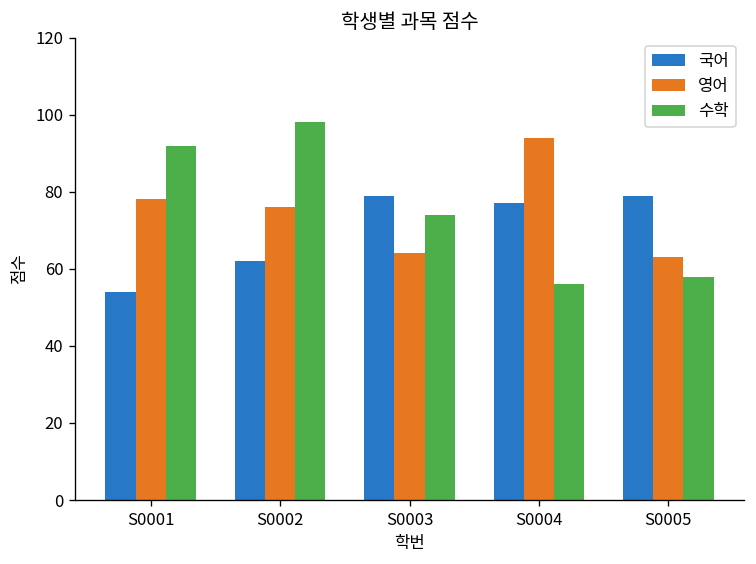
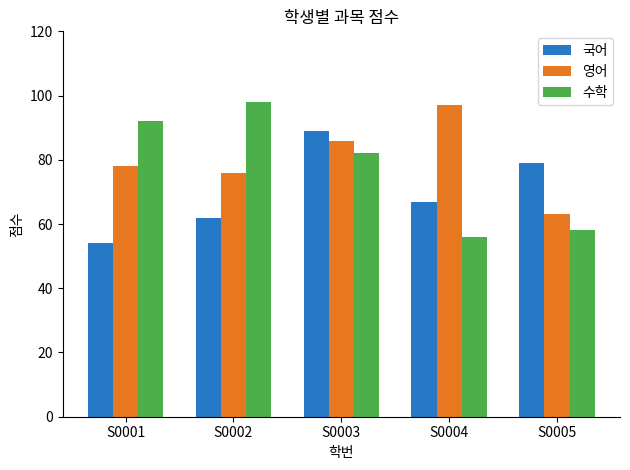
국어, S0003: 79 -> 89
영어, S0003: 64 -> 86
수학, S0003: 74 -> 82
국어, S0004: 77 -> 67
영어, S0004: 94 -> 97
